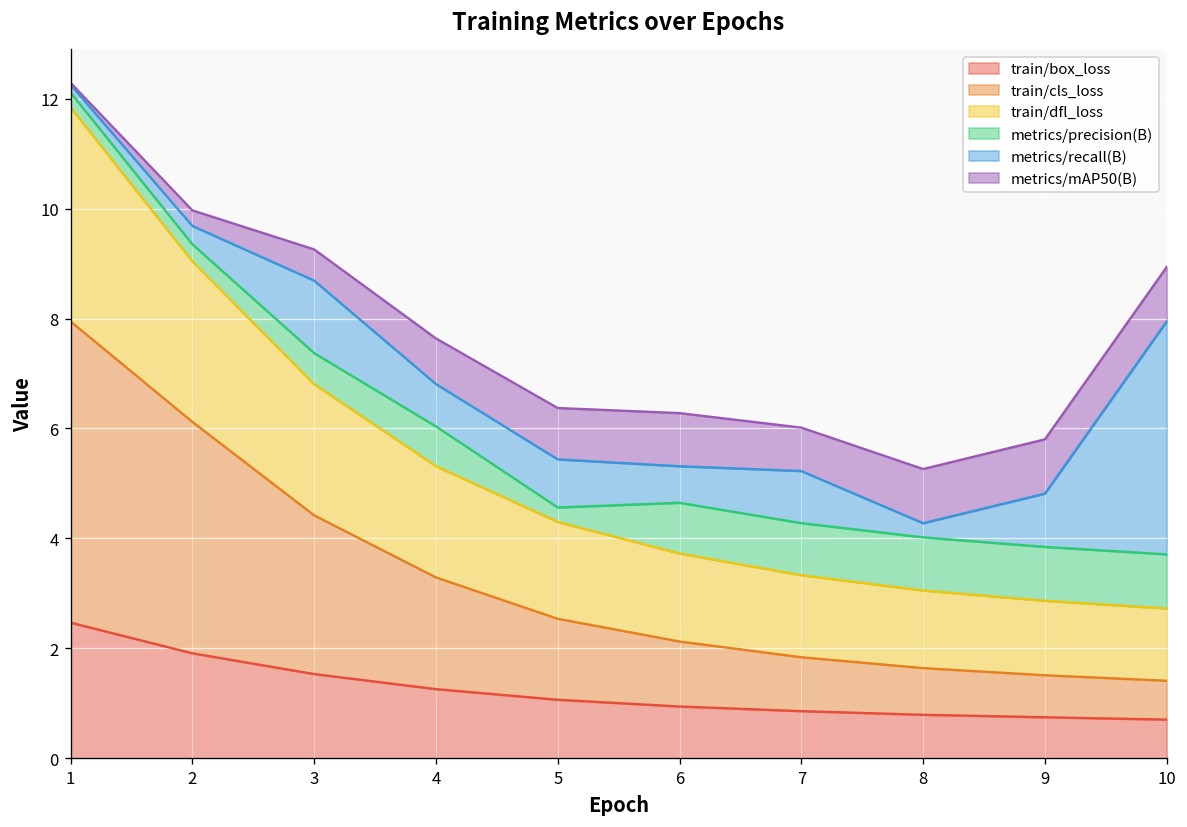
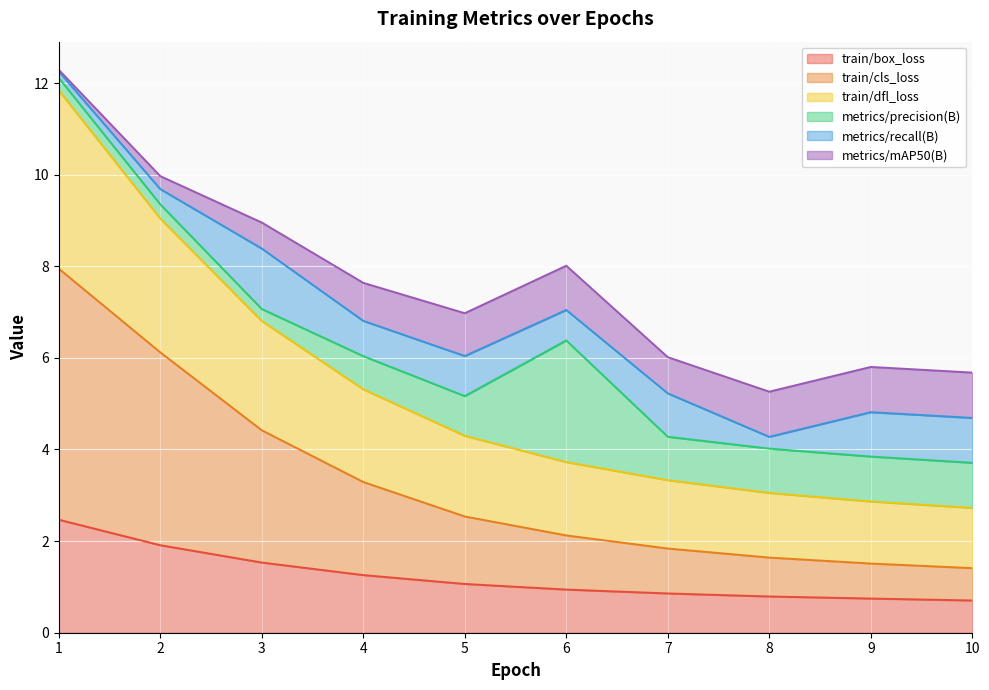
metrics/precision(B), 3: 0.6 -> 0.3
metrics/precision(B), 5: 0.3 -> 0.9
metrics/precision(B), 6: 0.9 -> 2.7
metrics/recall(B), 10: 4.2 -> 1.0
